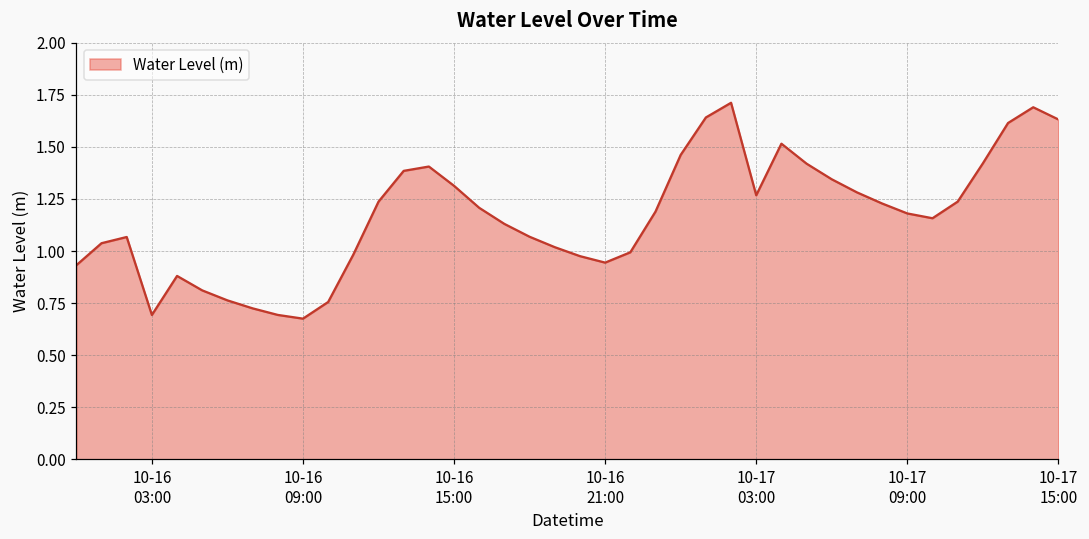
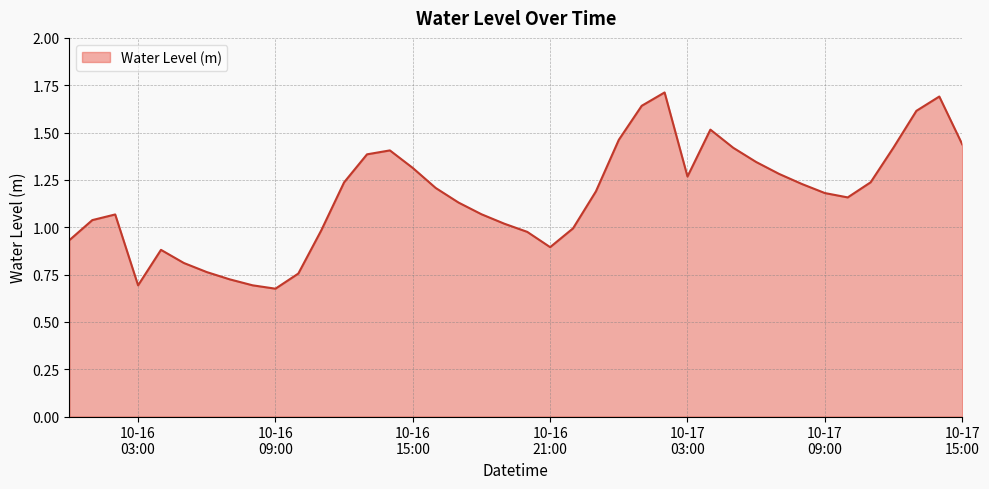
10-16 21:00: 0.94 -> 0.89
10-17 15:00: 1.63 -> 1.44
